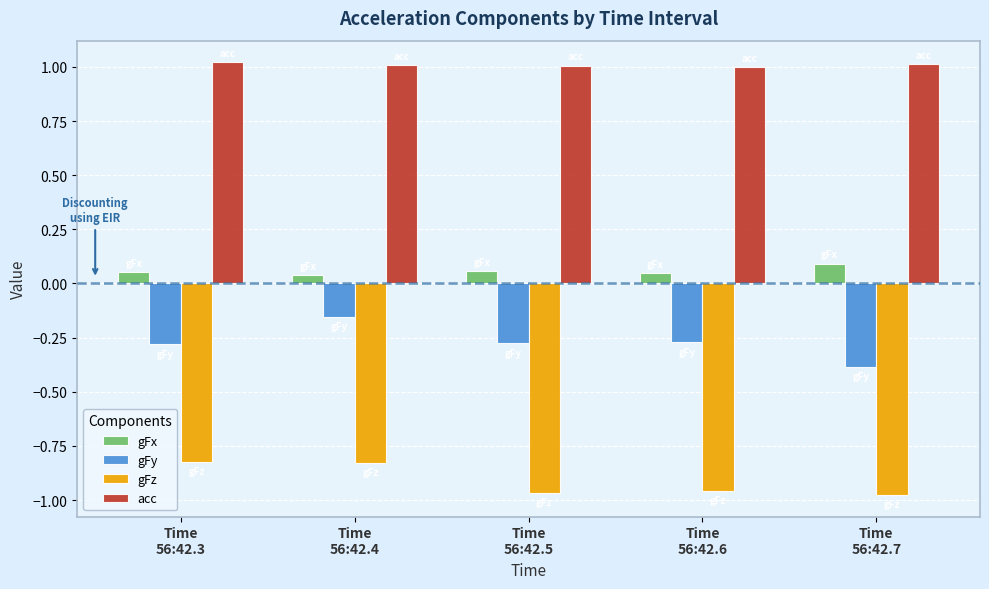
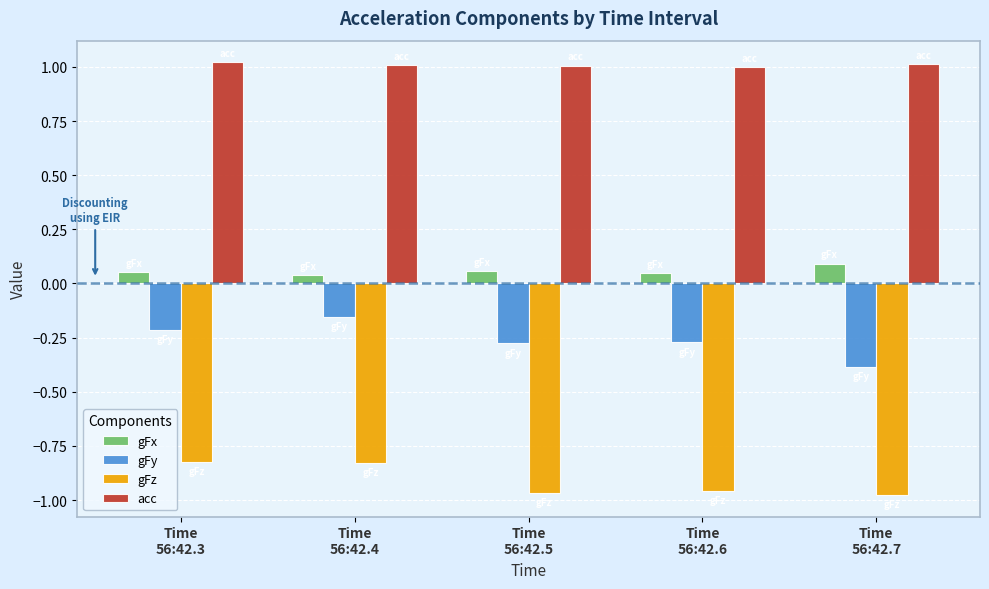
gFy, Time 56:42.3: -0.28 -> -0.21
